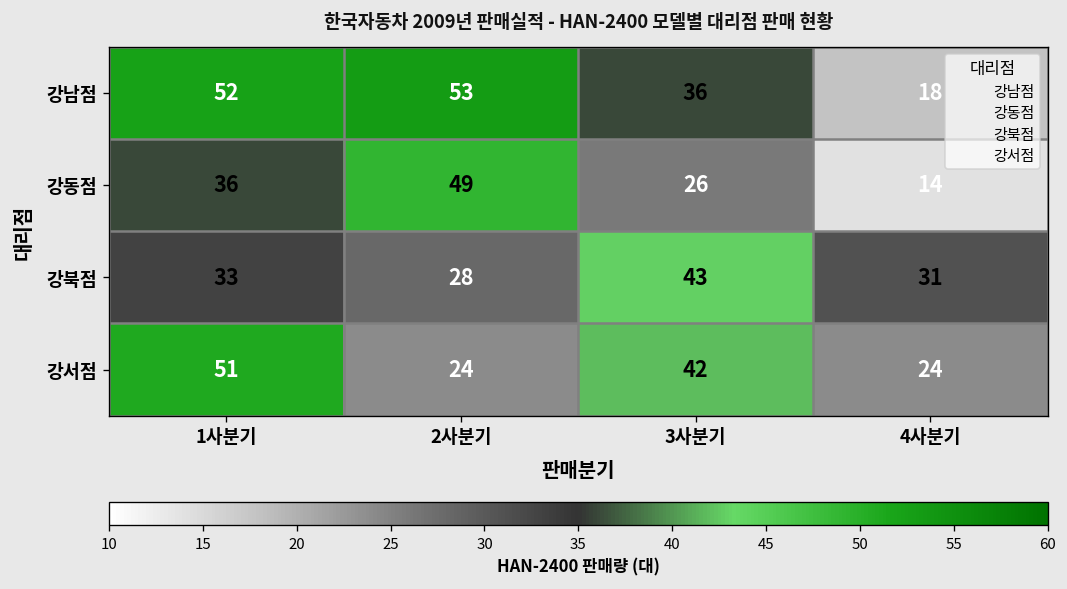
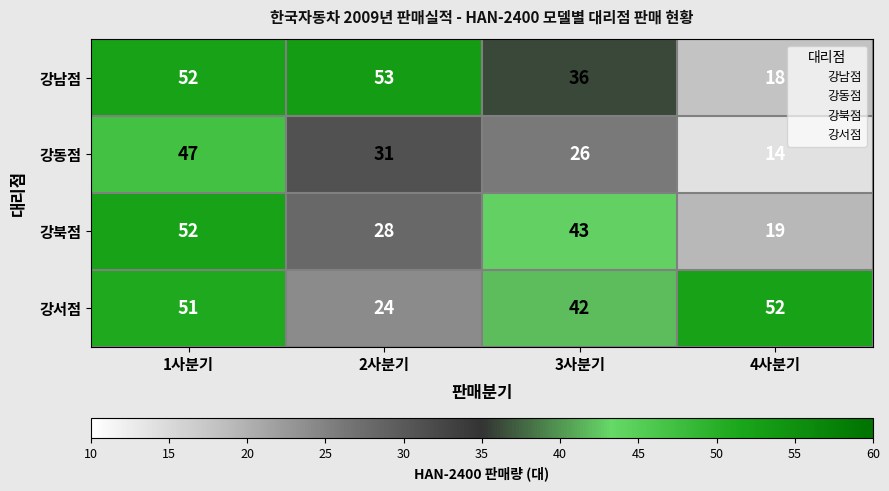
강동점, 1사분기: 36 -> 47
강동점, 2사분기: 49 -> 31
강북점, 1사분기: 33 -> 52
강북점, 4사분기: 31 -> 19
강서점, 4사분기: 24 -> 52
